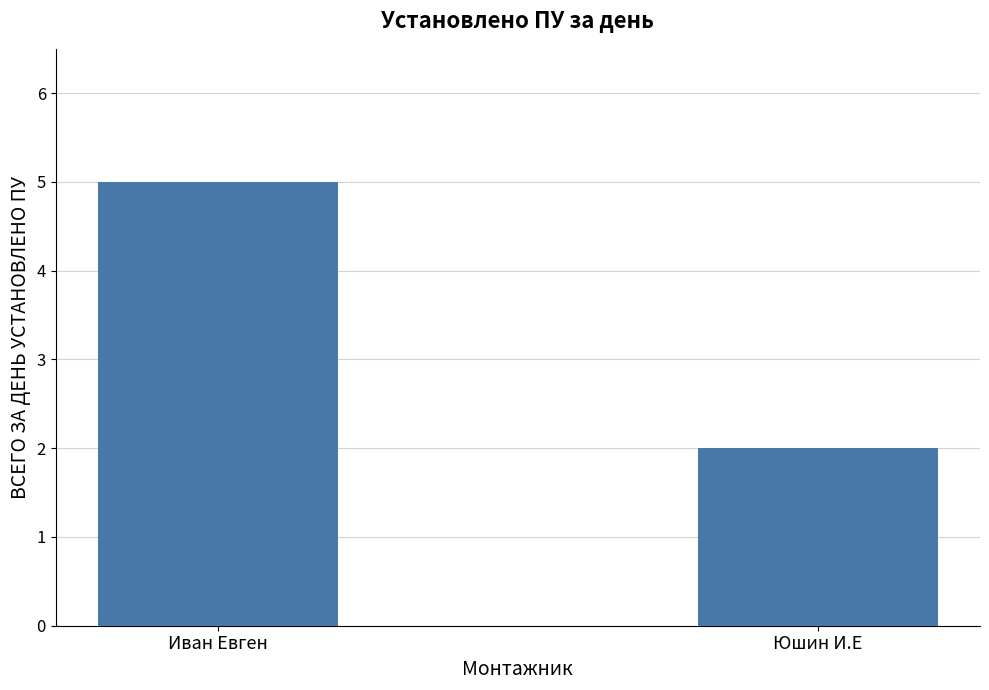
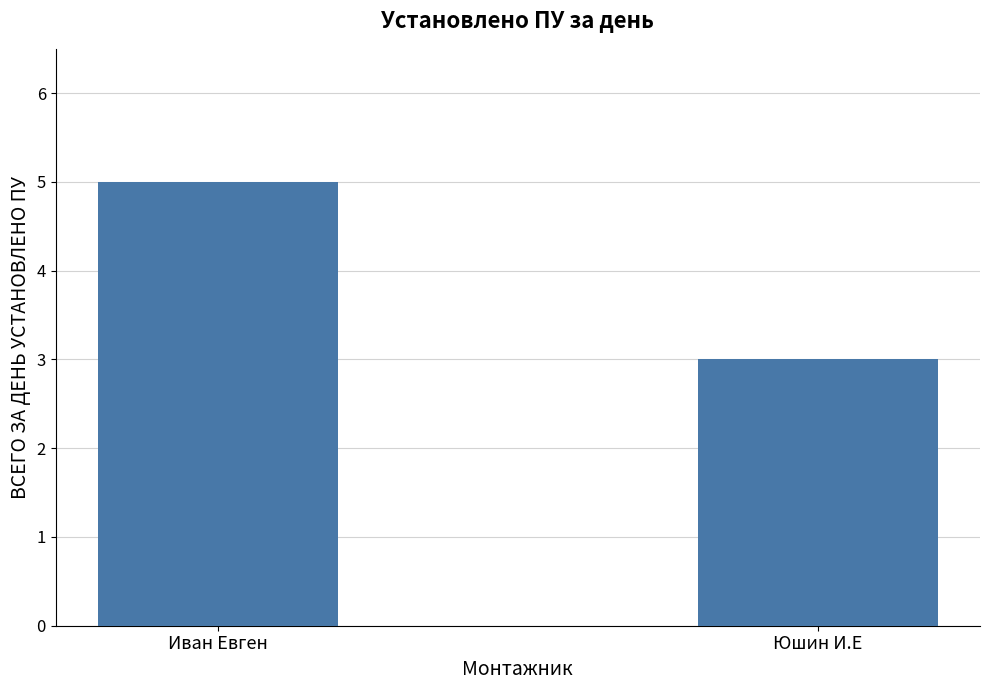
Юшин И.Е: 2 -> 3
